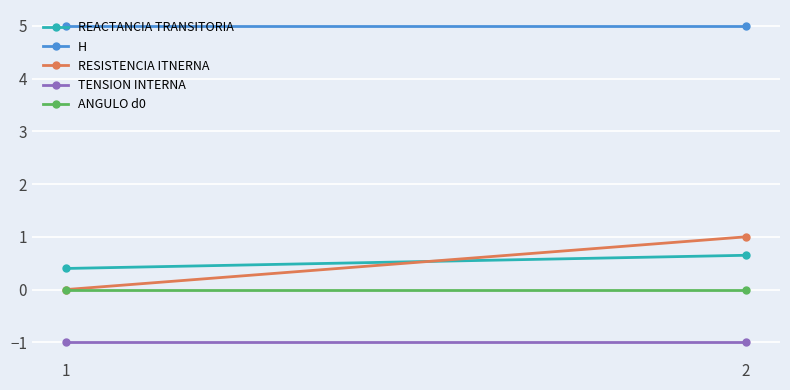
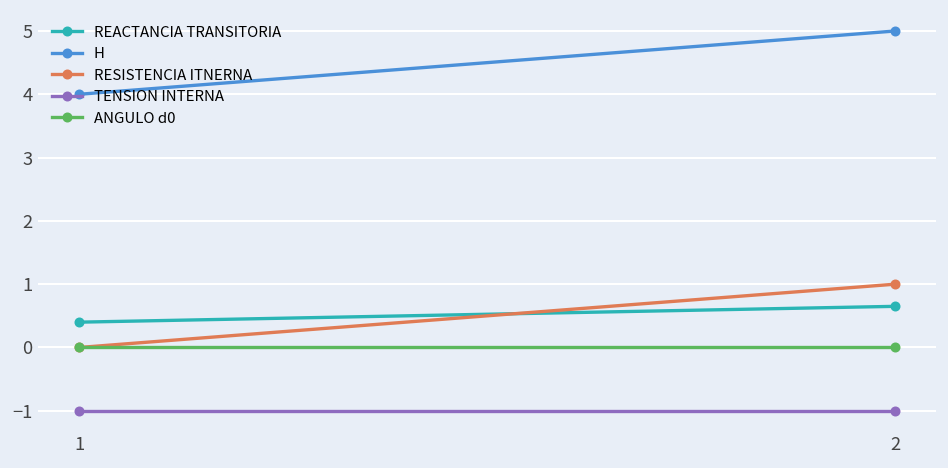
H, 1: 5 -> 4
